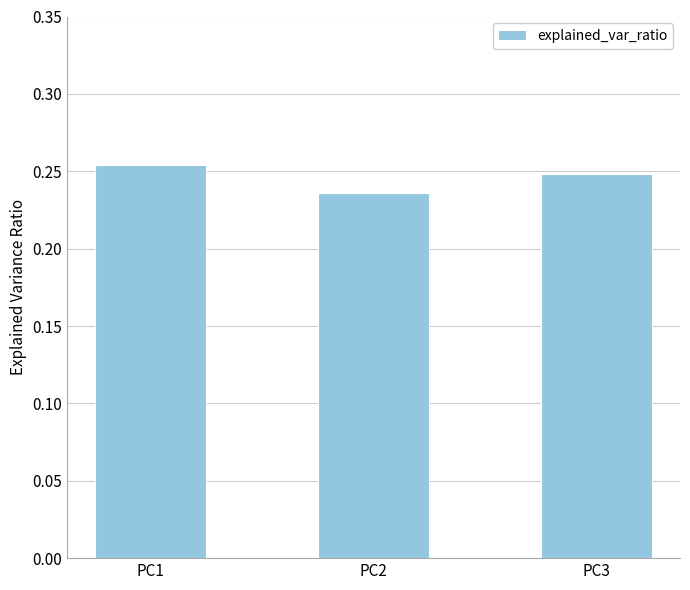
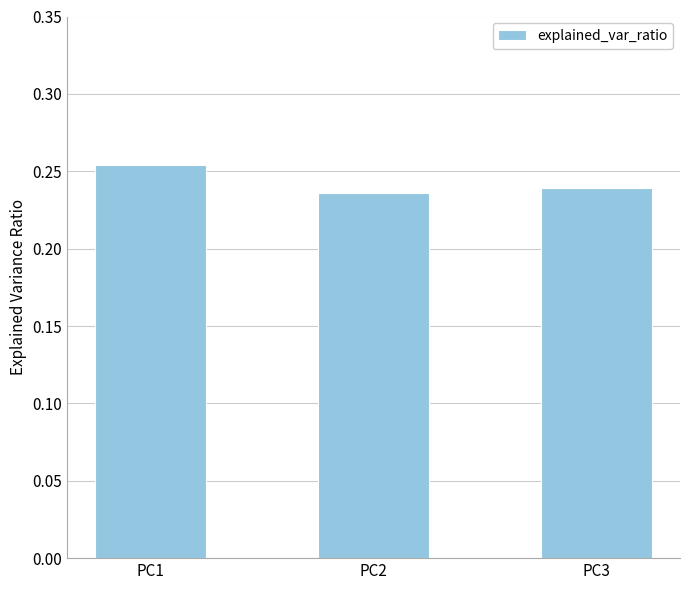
PC3: 0.248 -> 0.239
